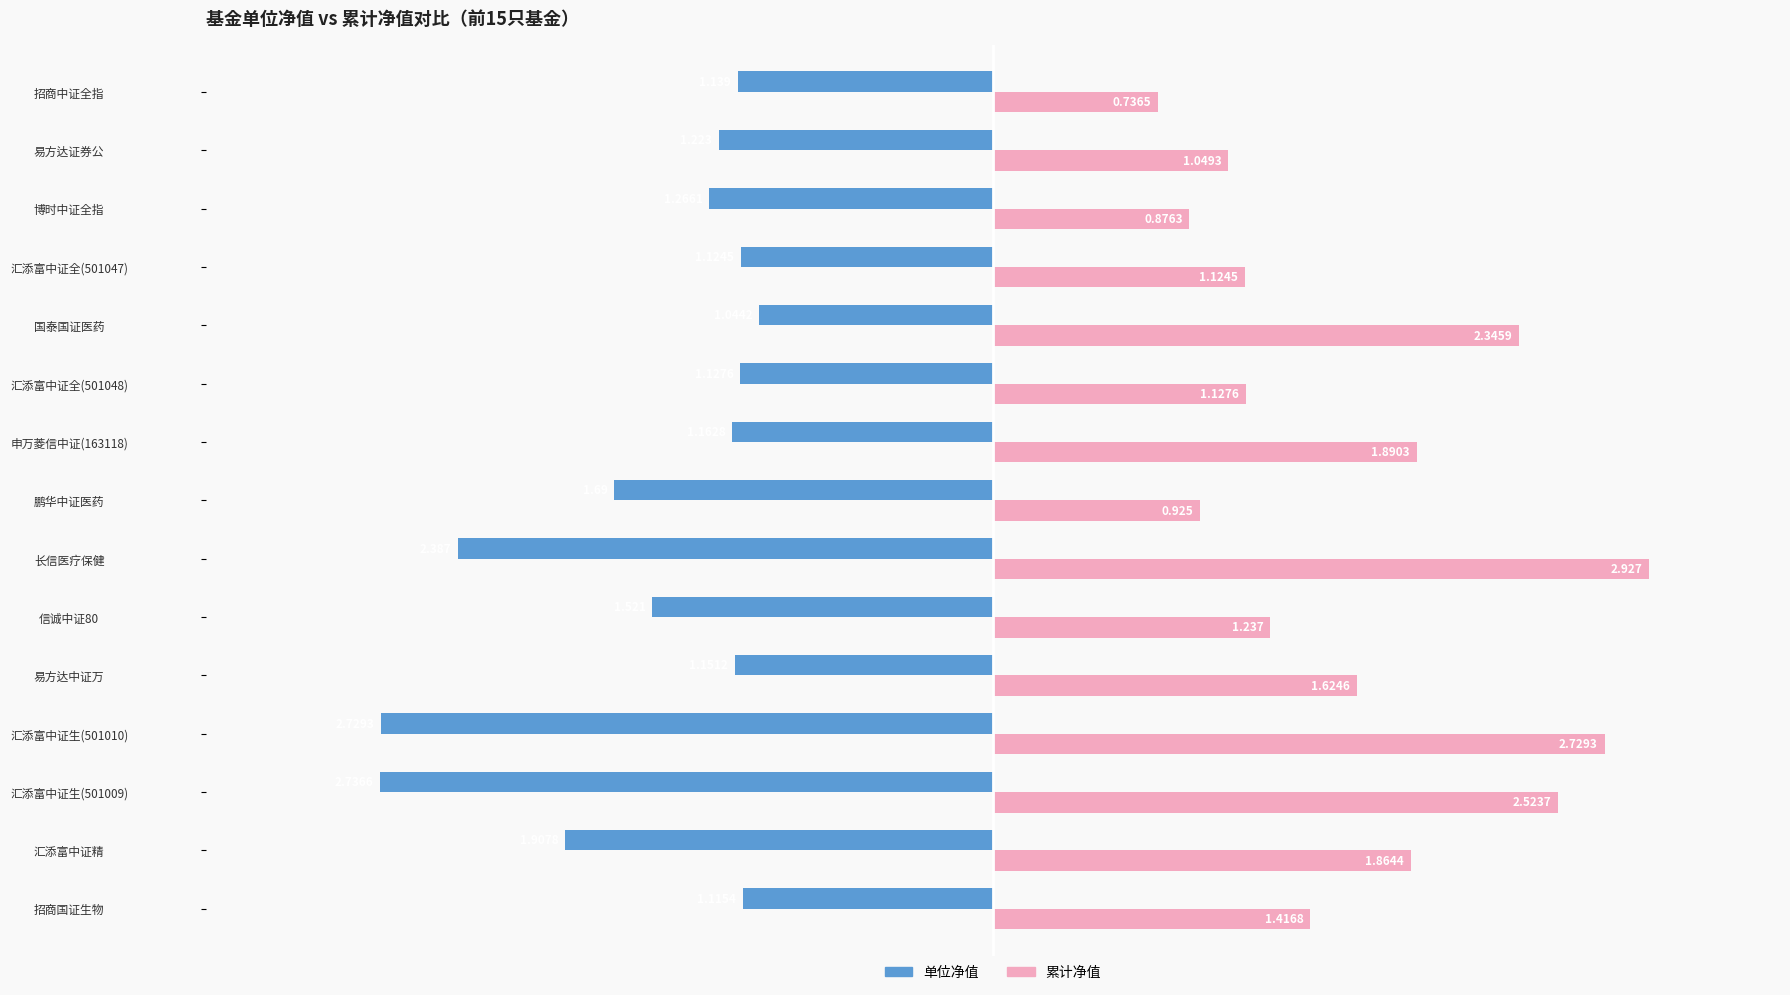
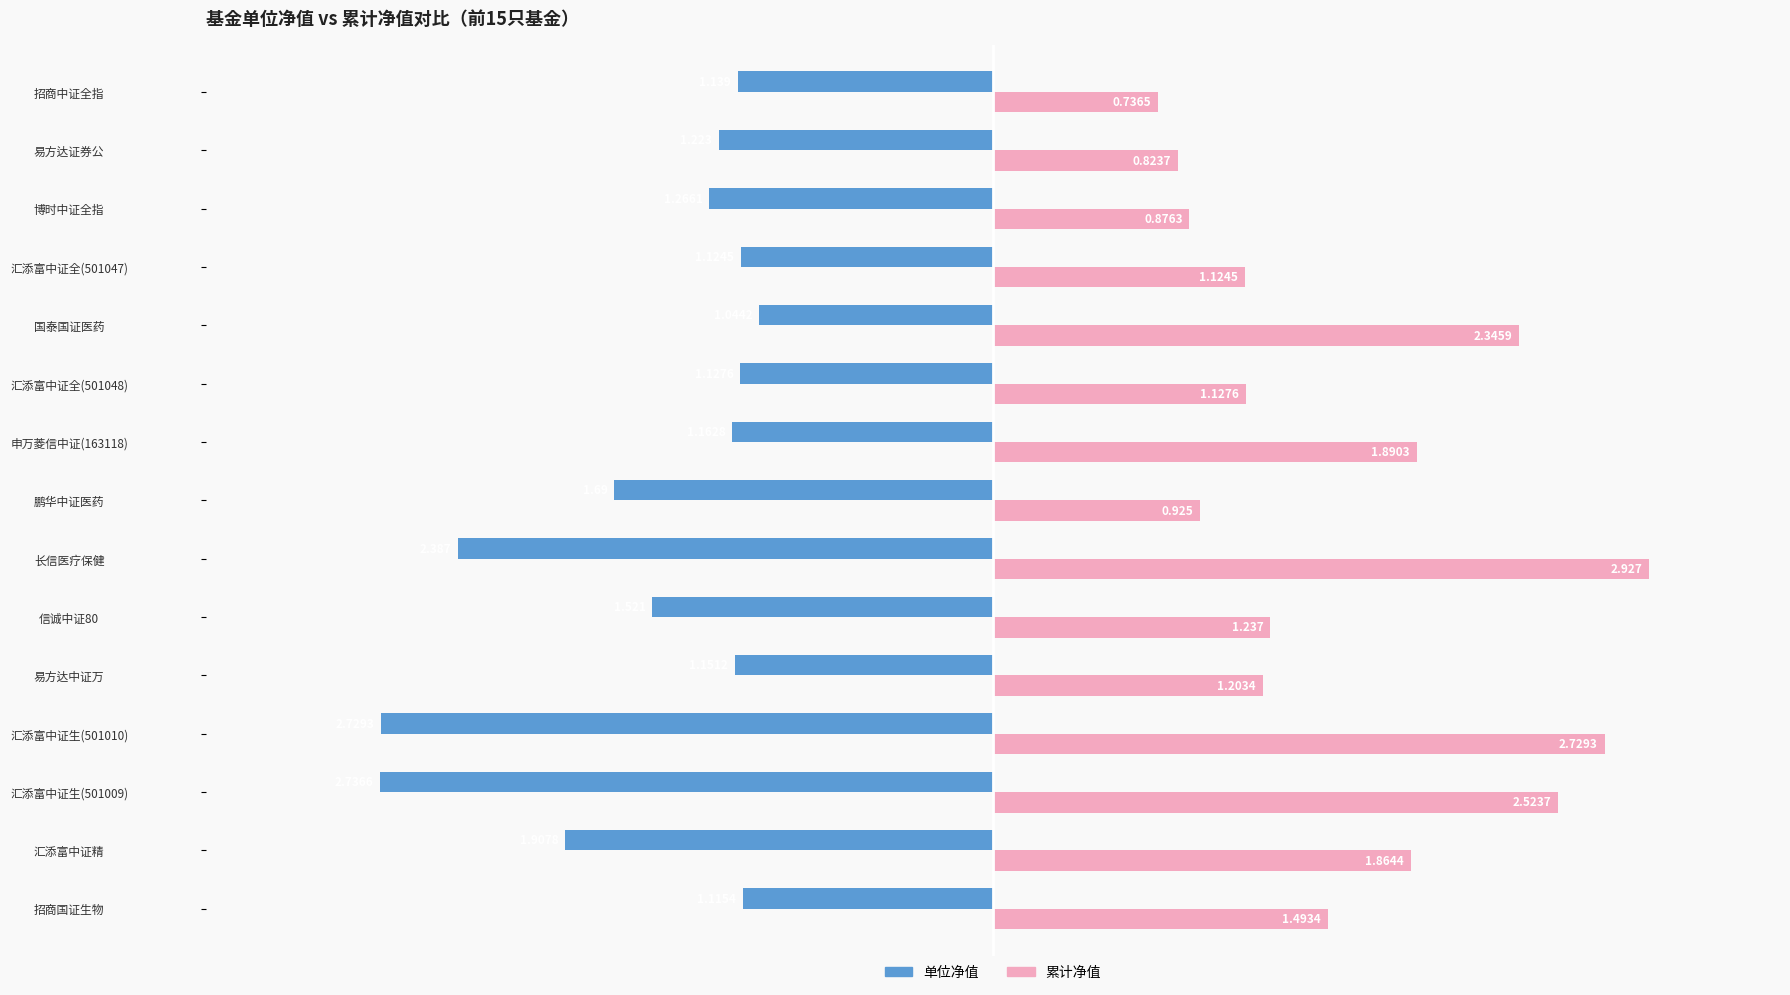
累计净值, 易方达证券公: 1.0493 -> 0.8237
累计净值, 易方达中证万: 1.6246 -> 1.2034
累计净值, 招商国证生物: 1.4168 -> 1.4934
